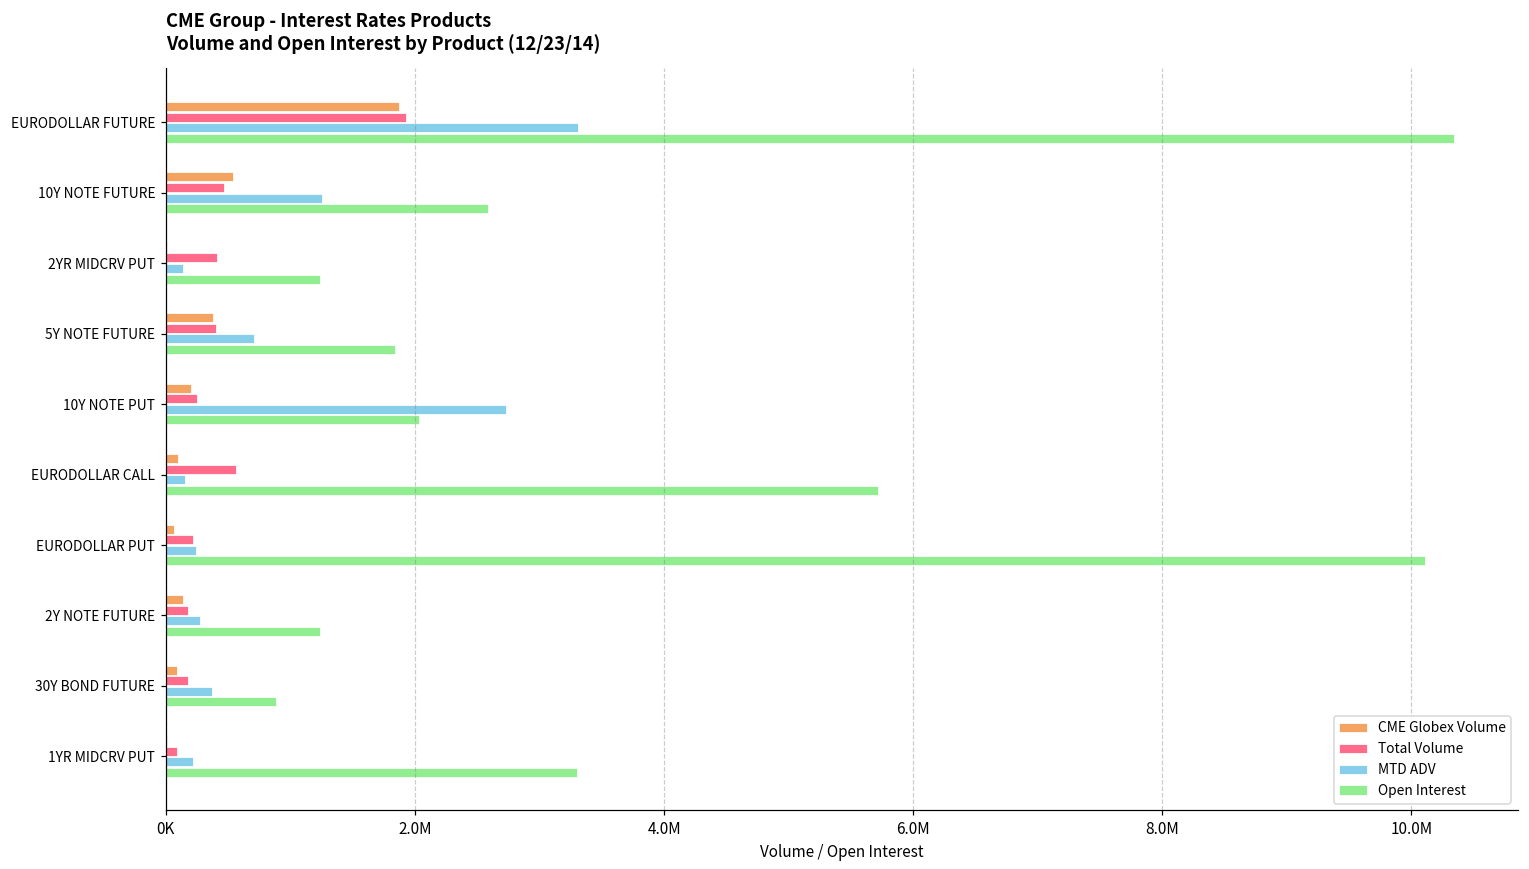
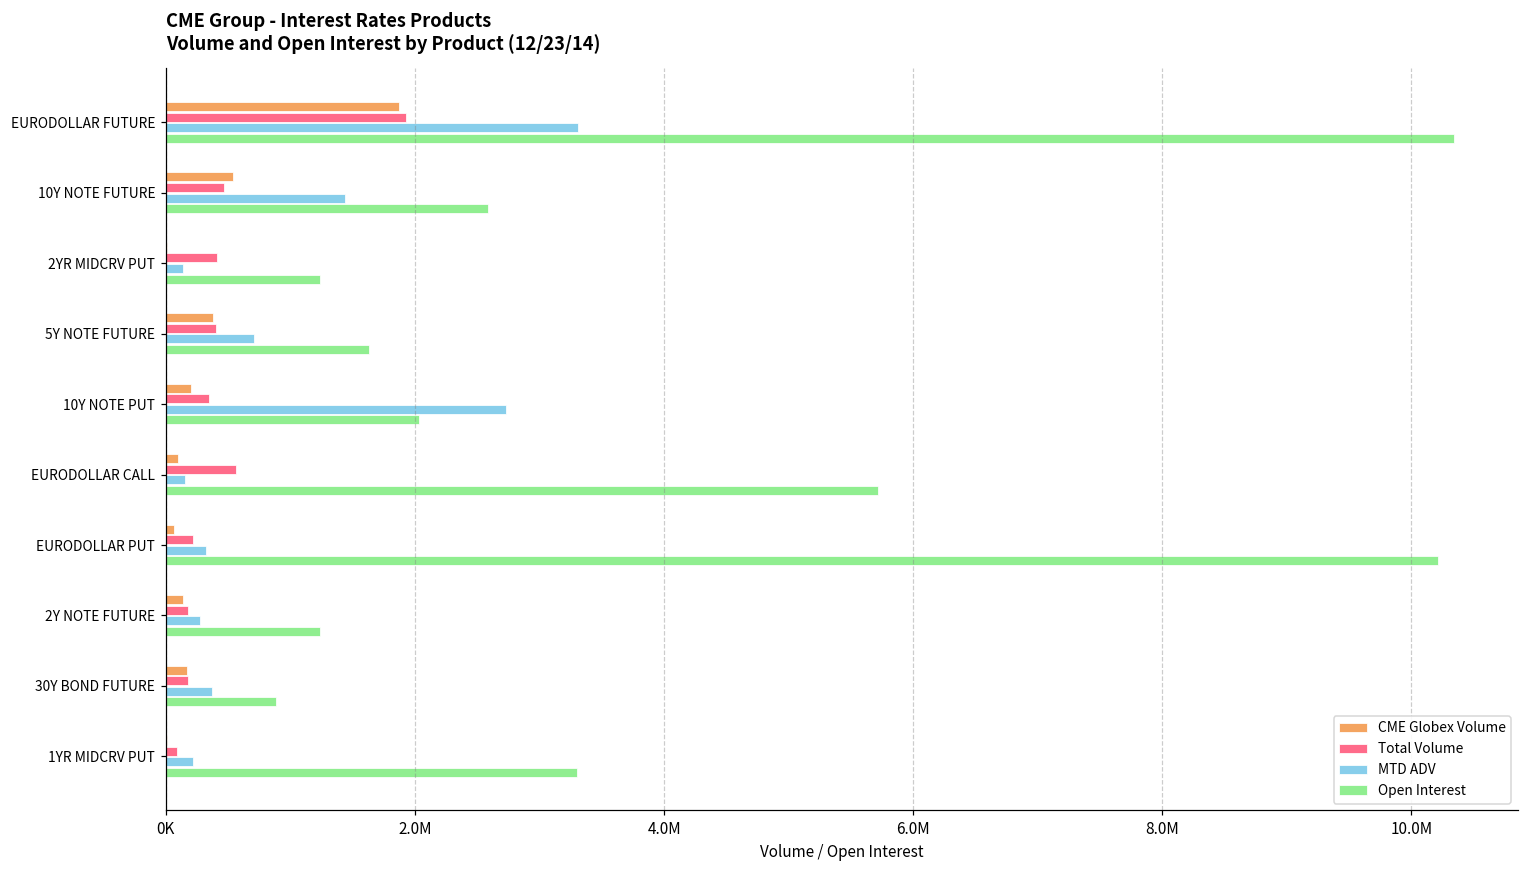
MTD ADV, 10Y NOTE FUTURE: 1260000 -> 1440000
Open Interest, 5Y NOTE FUTURE: 1840000 -> 1630000
Total Volume, 10Y NOTE PUT: 250000 -> 350000
MTD ADV, EURODOLLAR PUT: 240000 -> 320000
Open Interest, EURODOLLAR PUT: 10110000 -> 10210000
CME Globex Volume, 30Y BOND FUTURE: 90000 -> 170000
